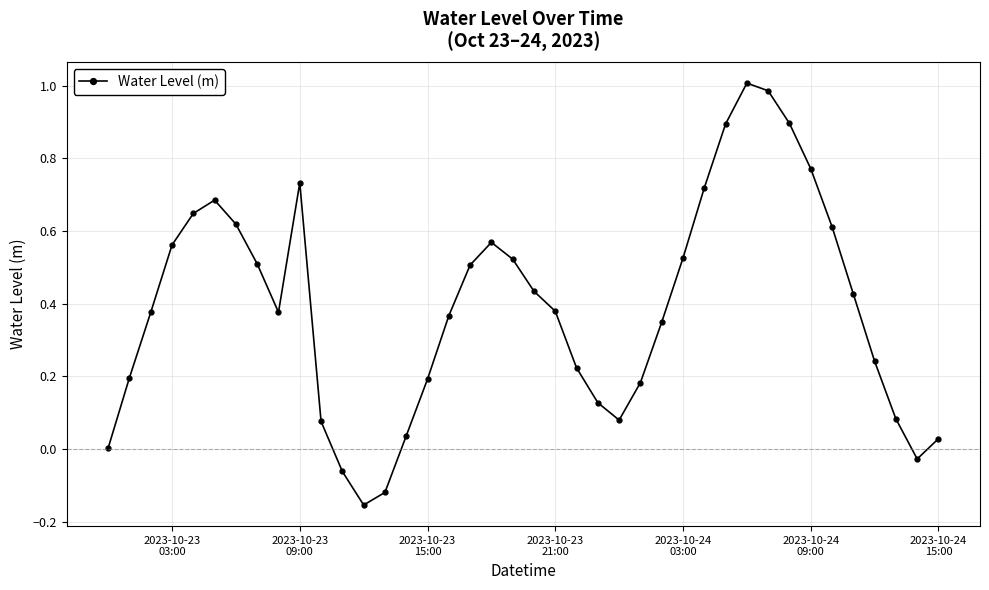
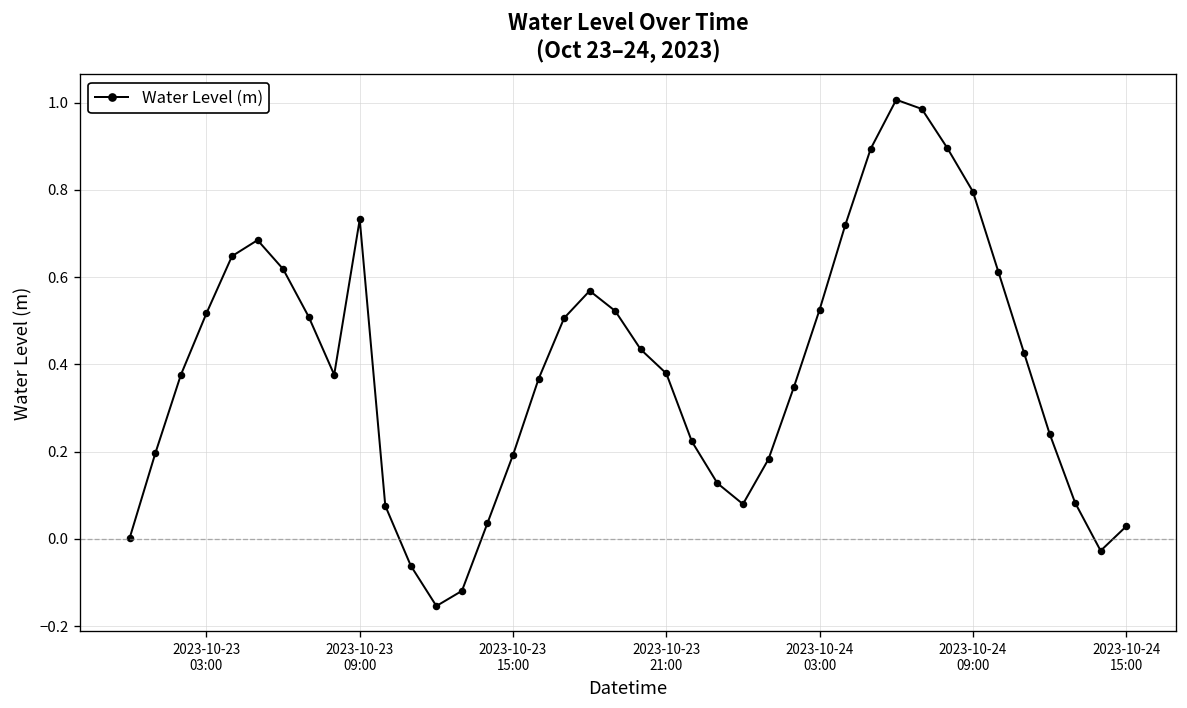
2023-10-23 03:00: 0.56 -> 0.52
2023-10-24 09:00: 0.77 -> 0.80
